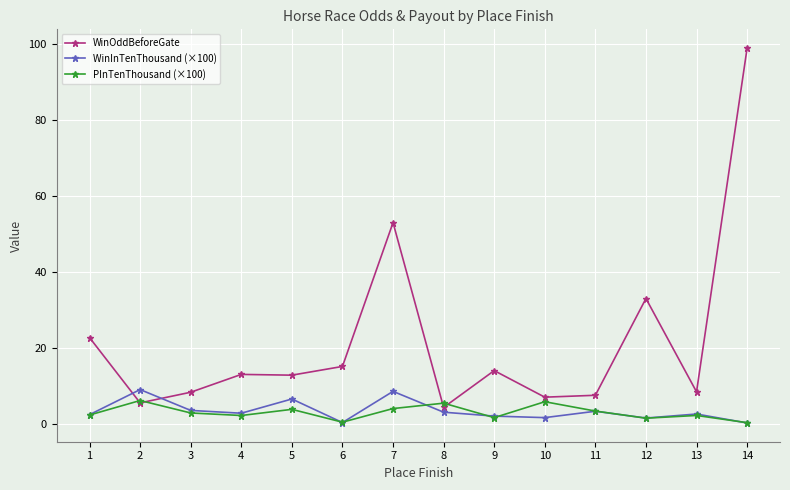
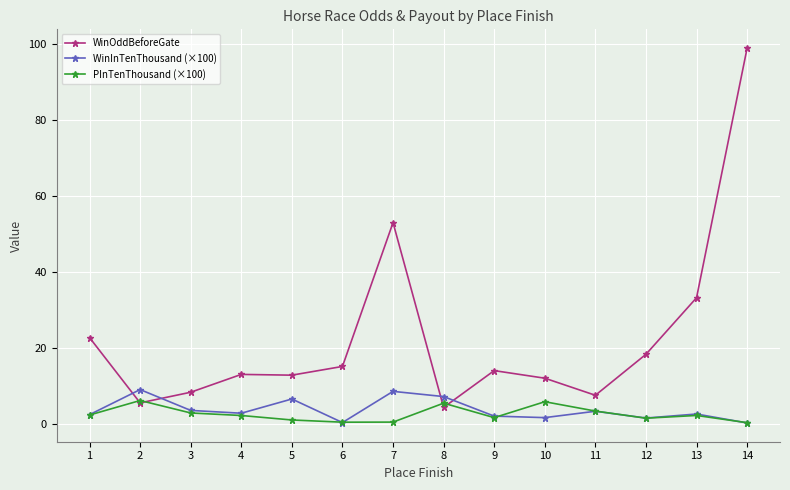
PInTenThousand (×100), 5: 4 -> 1
PInTenThousand (×100), 7: 4 -> 0
WinInTenThousand (×100), 8: 3 -> 7
WinOddBeforeGate, 10: 7 -> 12
WinOddBeforeGate, 12: 33 -> 18
WinOddBeforeGate, 13: 8 -> 33
